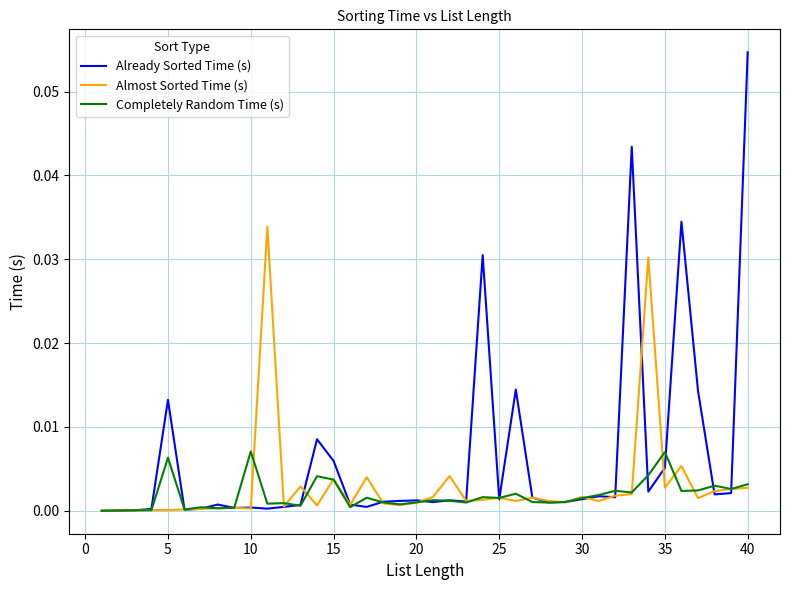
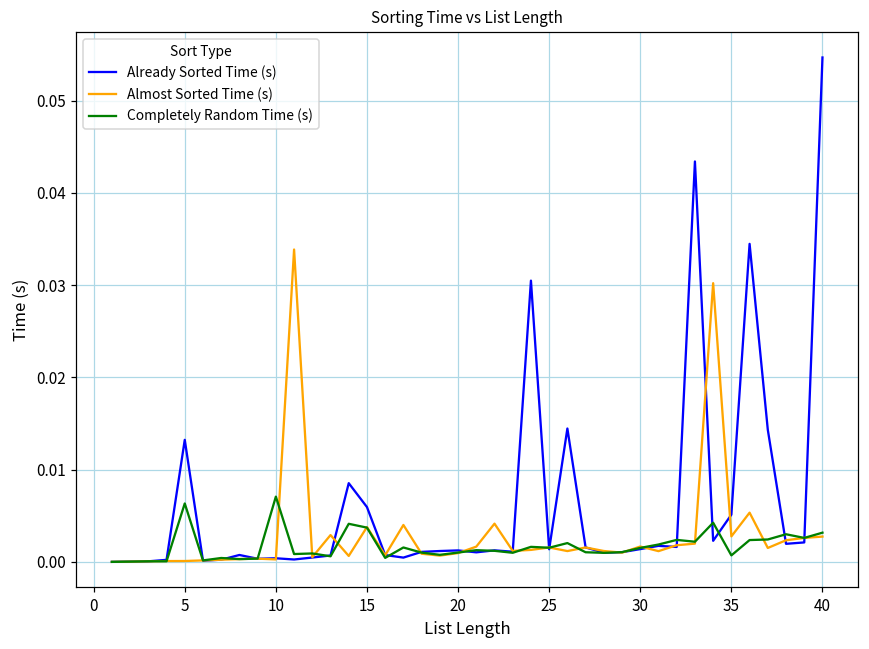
Completely Random Time (s), 35: 0.007 -> 0.001
